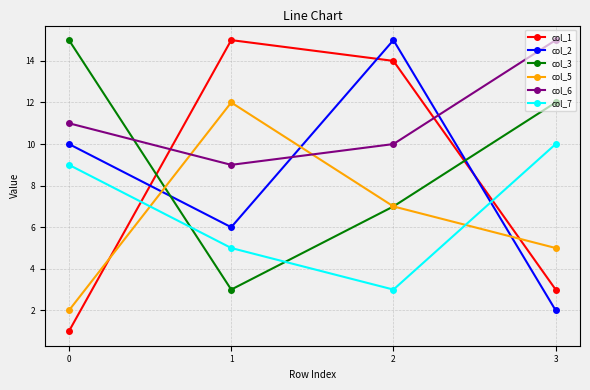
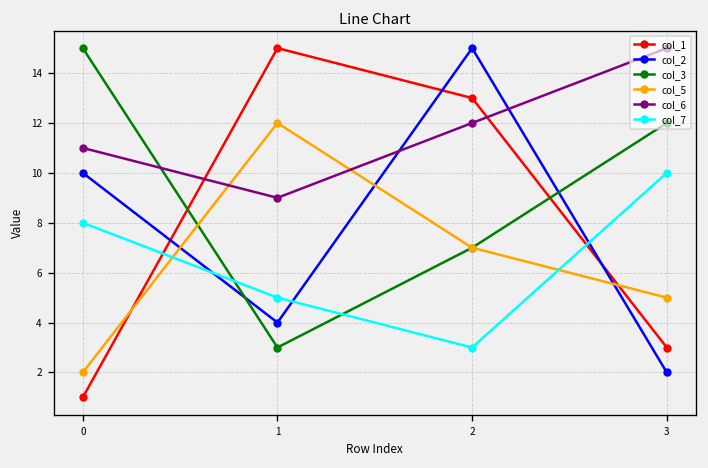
col_7, 0: 9 -> 8
col_2, 1: 6 -> 4
col_1, 2: 14 -> 13
col_6, 2: 10 -> 12
